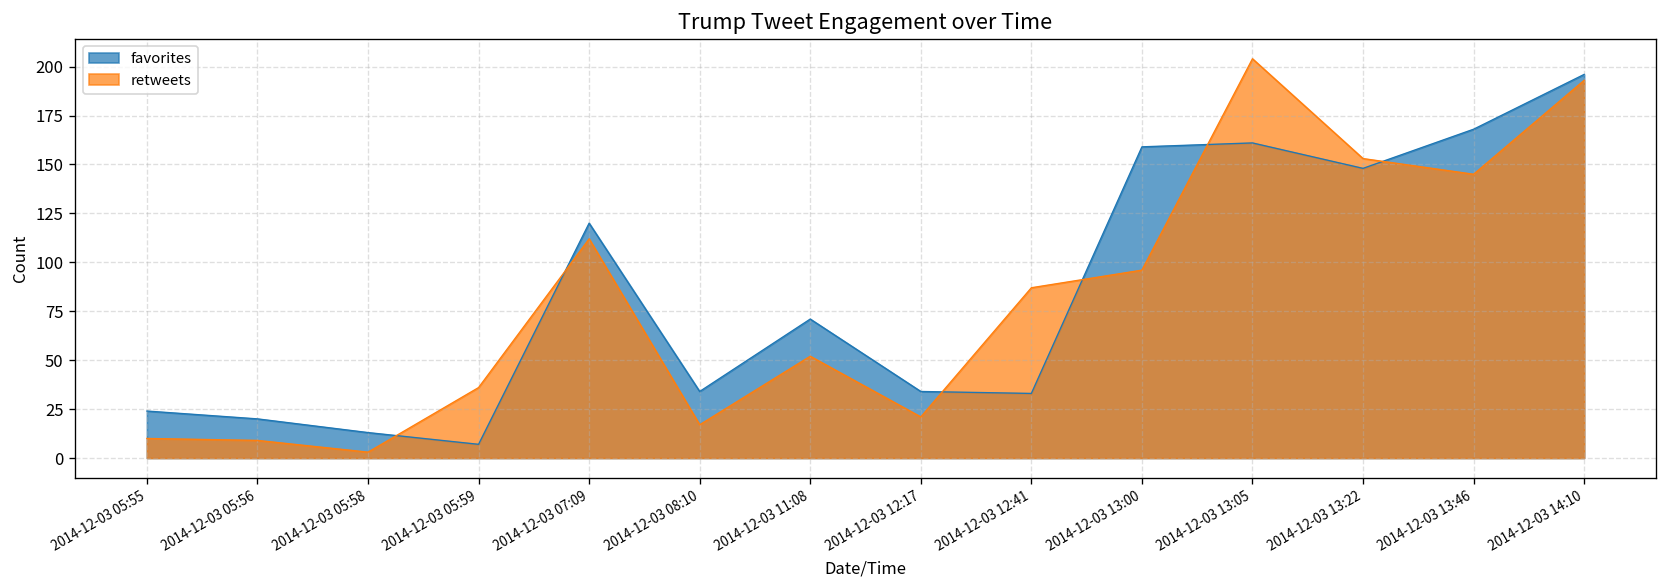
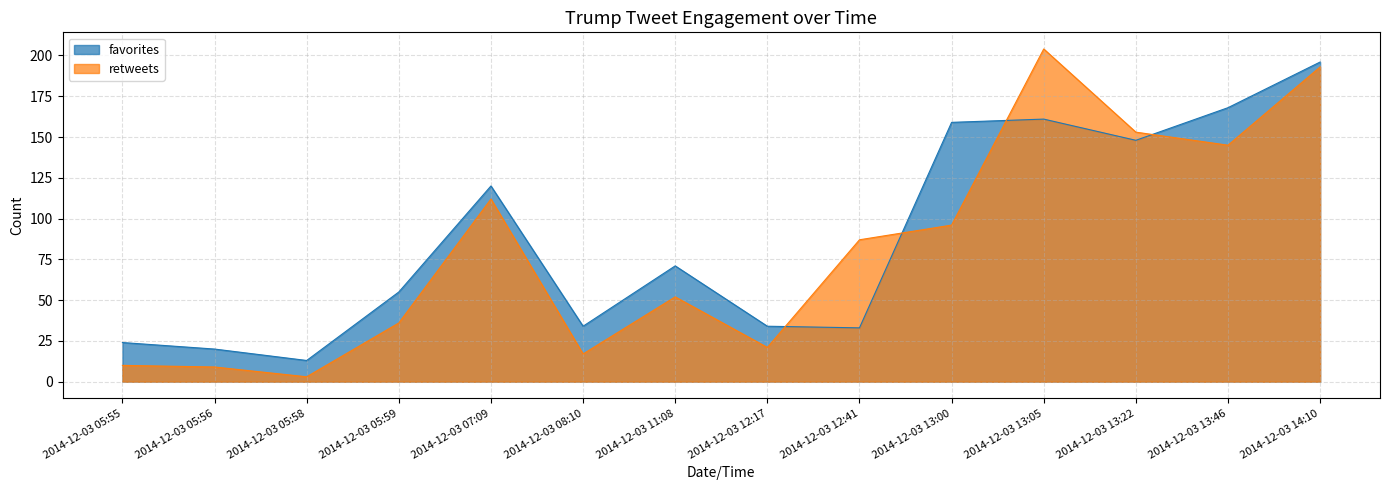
favorites, 2014-12-03 05:59: 7 -> 55
